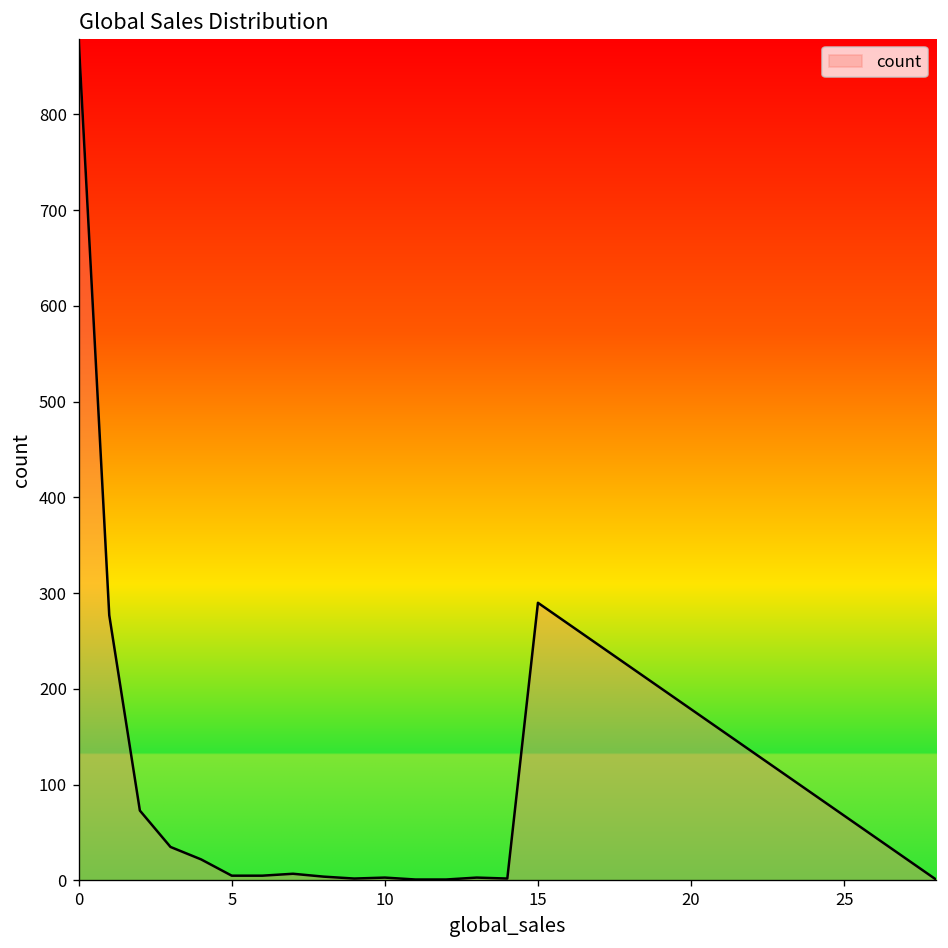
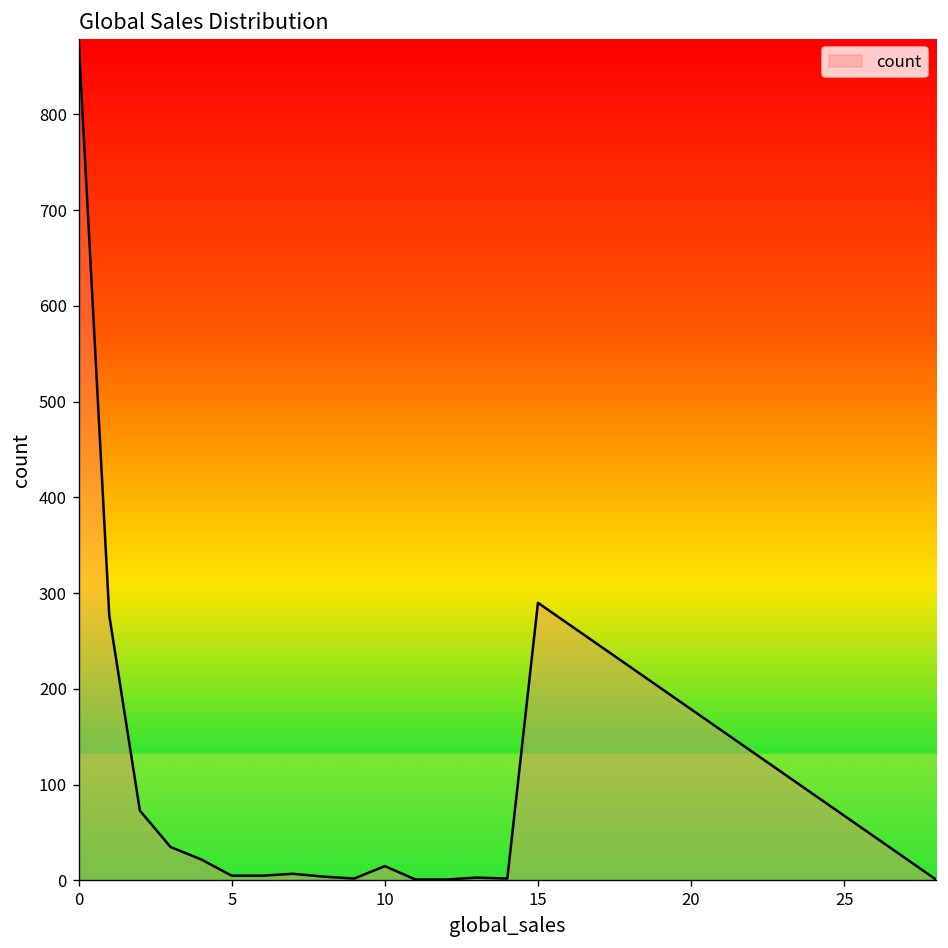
10: 0 -> 20
